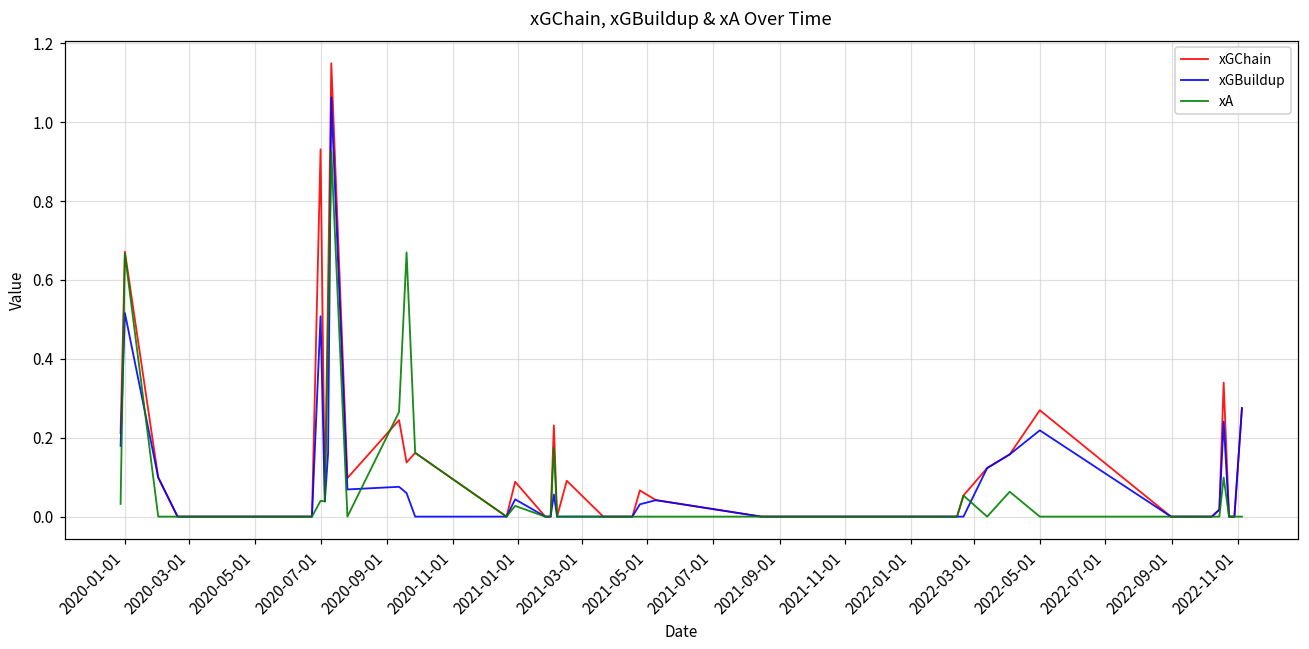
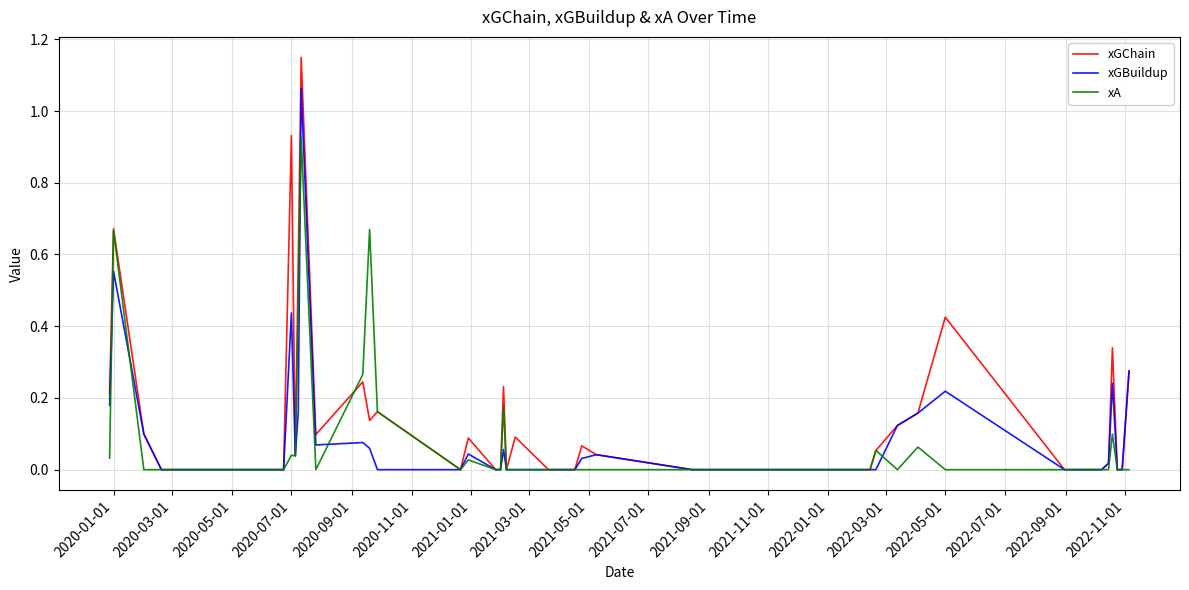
xGBuildup, 2020-01-01: 0.52 -> 0.55
xGBuildup, 2020-07-01: 0.51 -> 0.44
xGChain, 2022-05-01: 0.27 -> 0.42
